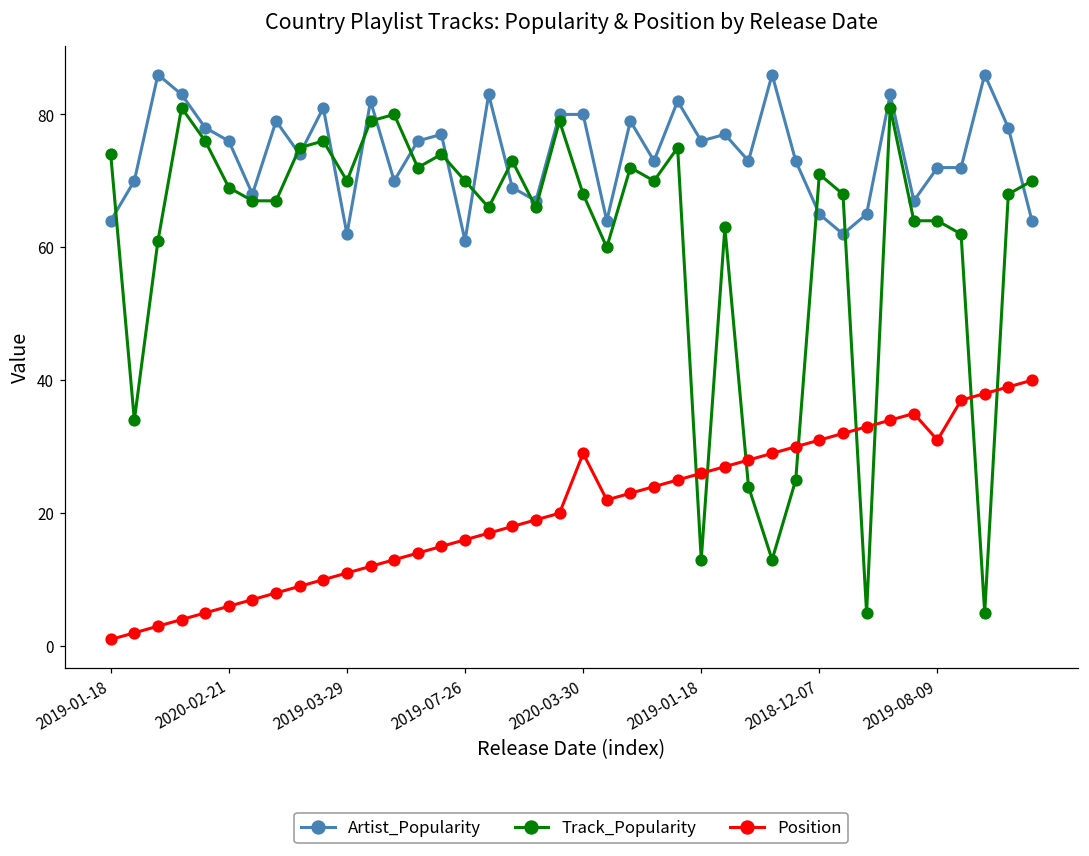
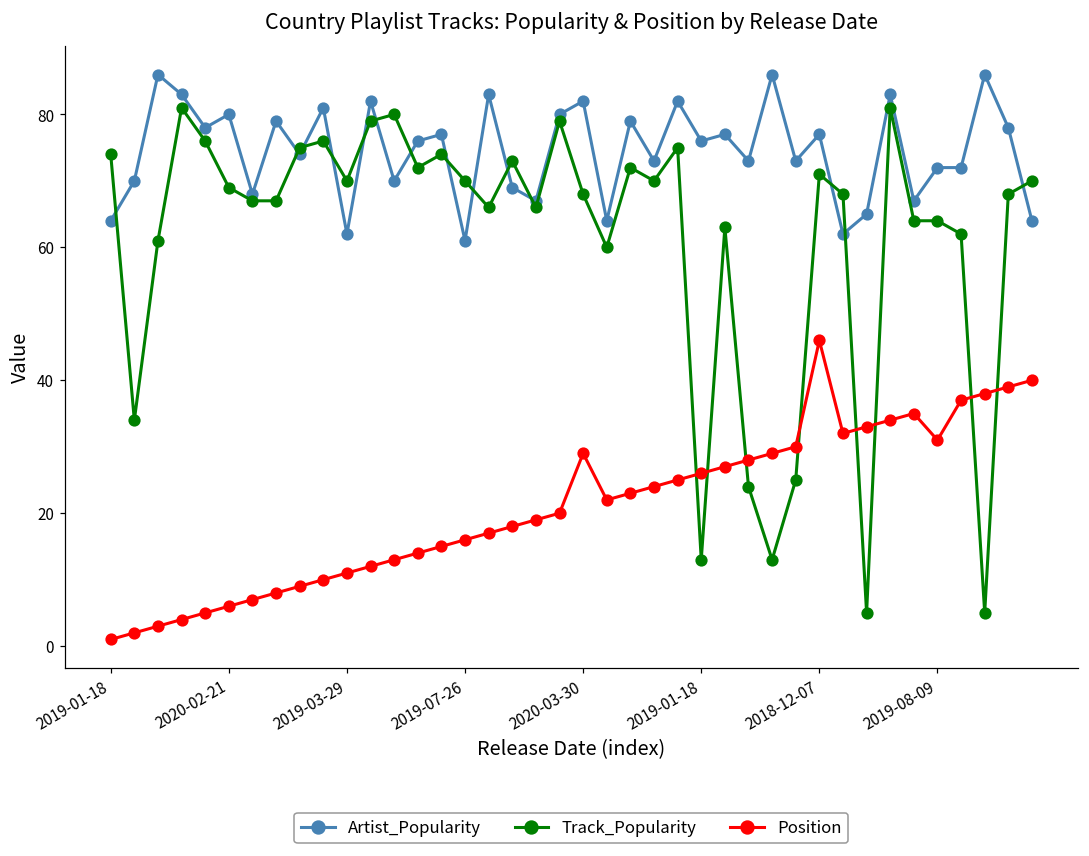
Artist_Popularity, 2020-02-21: 76 -> 80
Artist_Popularity, 2020-03-30: 80 -> 82
Artist_Popularity, 2018-12-07: 65 -> 77
Position, 2018-12-07: 31 -> 46
